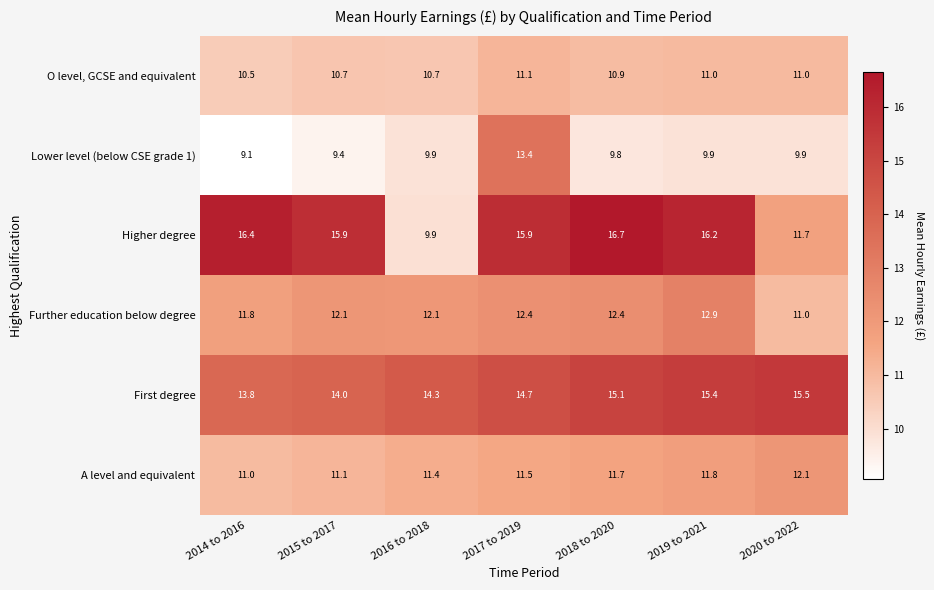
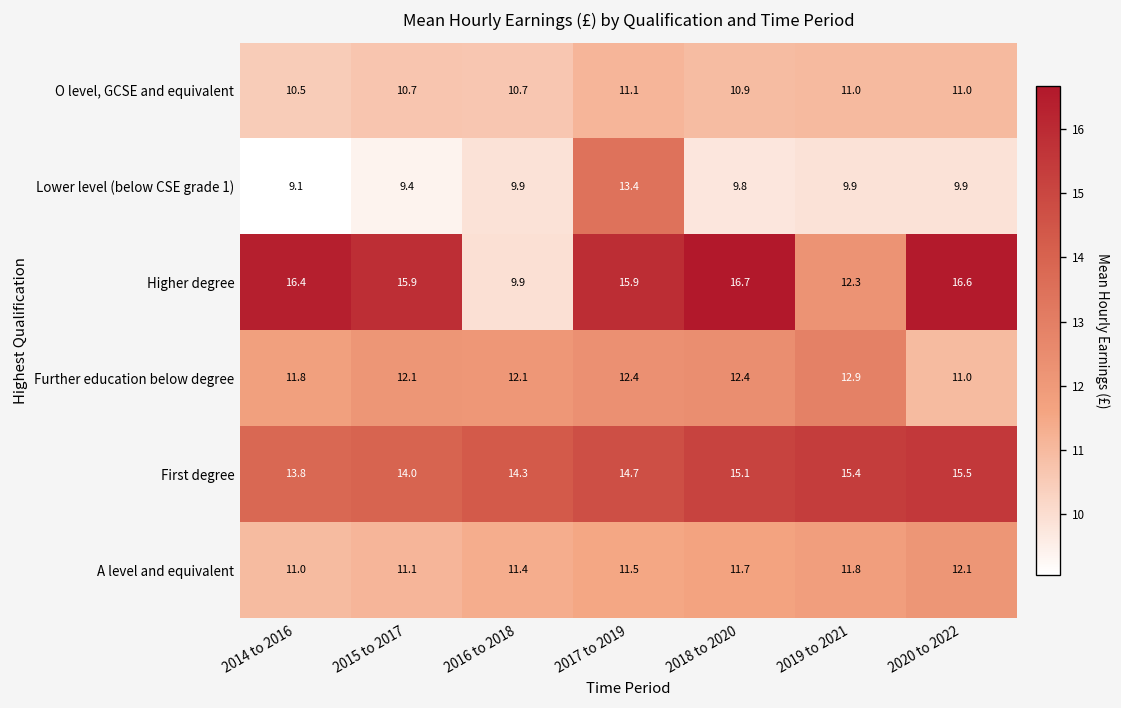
Higher degree, 2019 to 2021: 16.2 -> 12.3
Higher degree, 2020 to 2022: 11.7 -> 16.6
